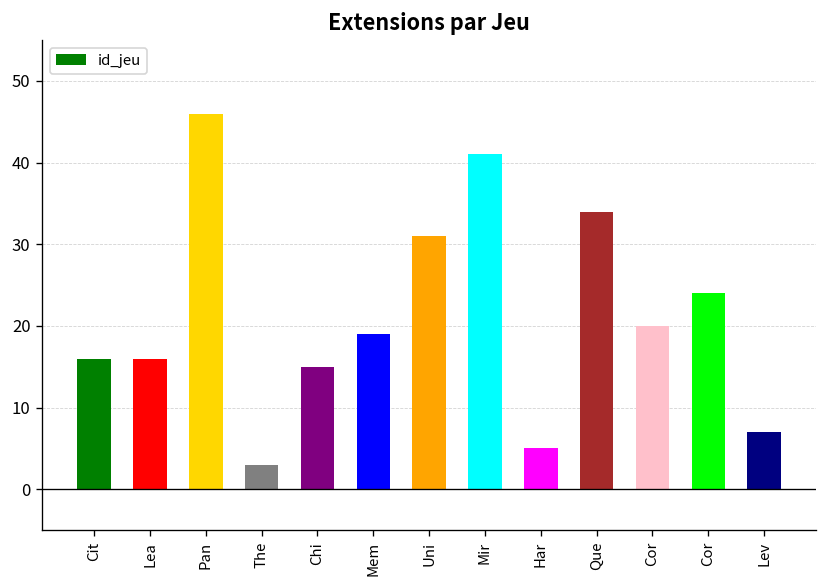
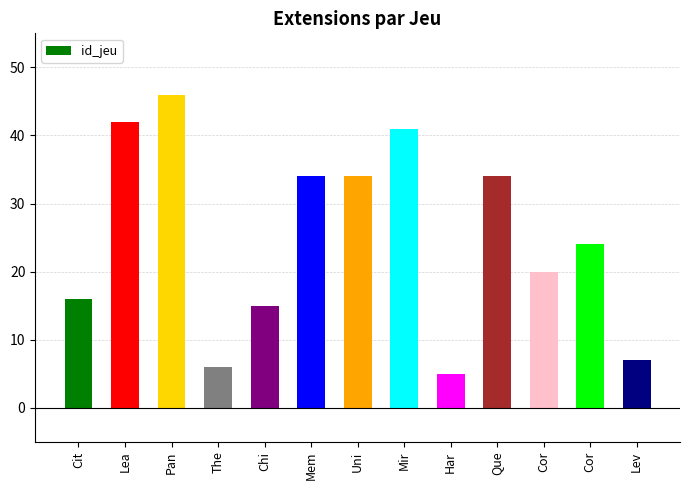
Lea: 16 -> 42
The: 3 -> 6
Mem: 19 -> 34
Uni: 31 -> 34
